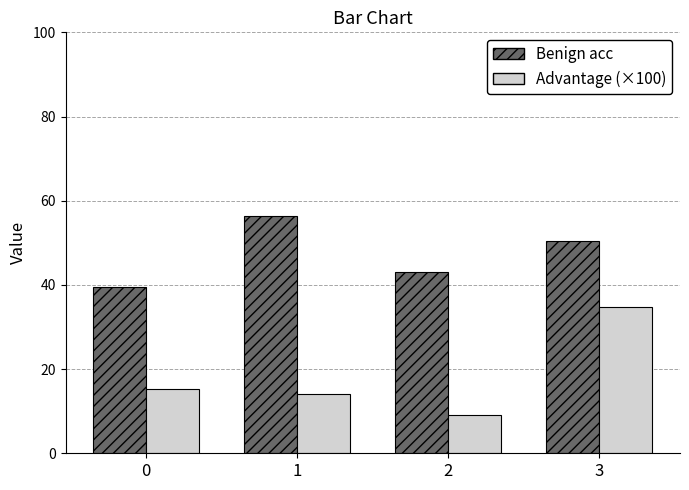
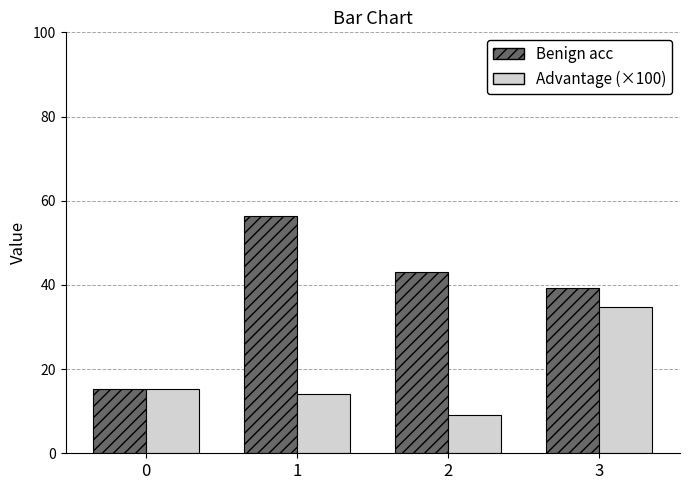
Benign acc, 0: 40 -> 15
Benign acc, 3: 51 -> 39
